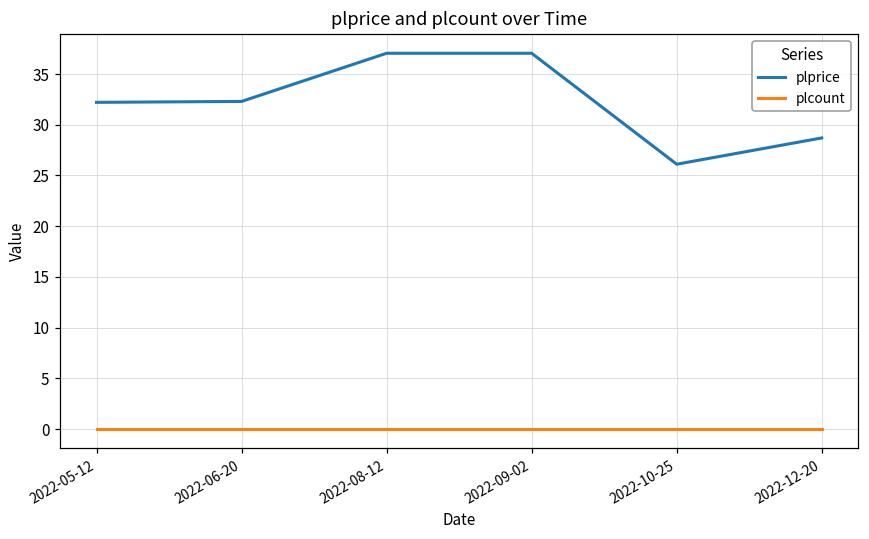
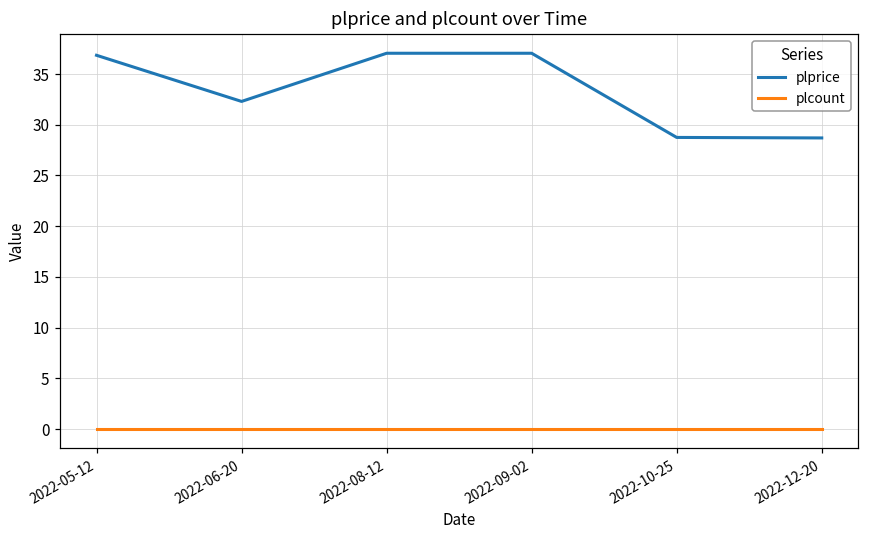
plprice, 2022-05-12: 32 -> 37
plprice, 2022-10-25: 26 -> 29
